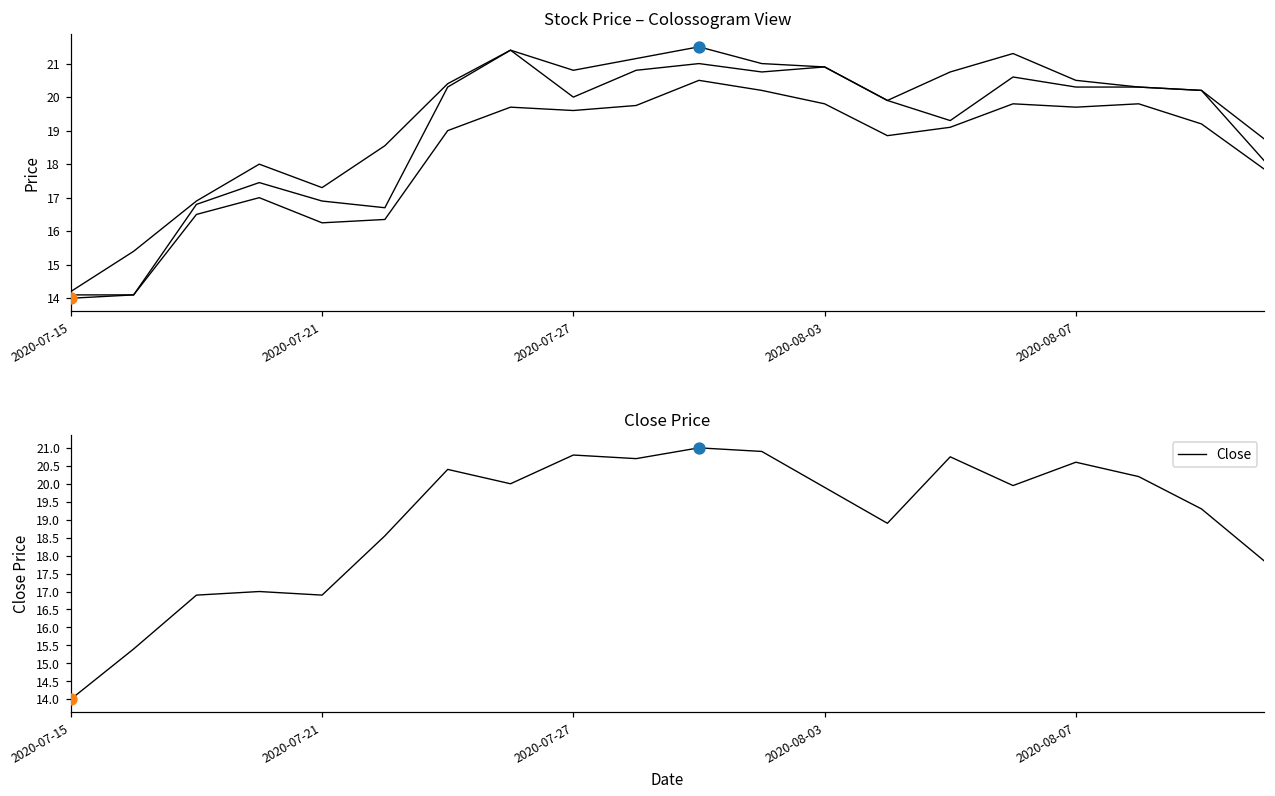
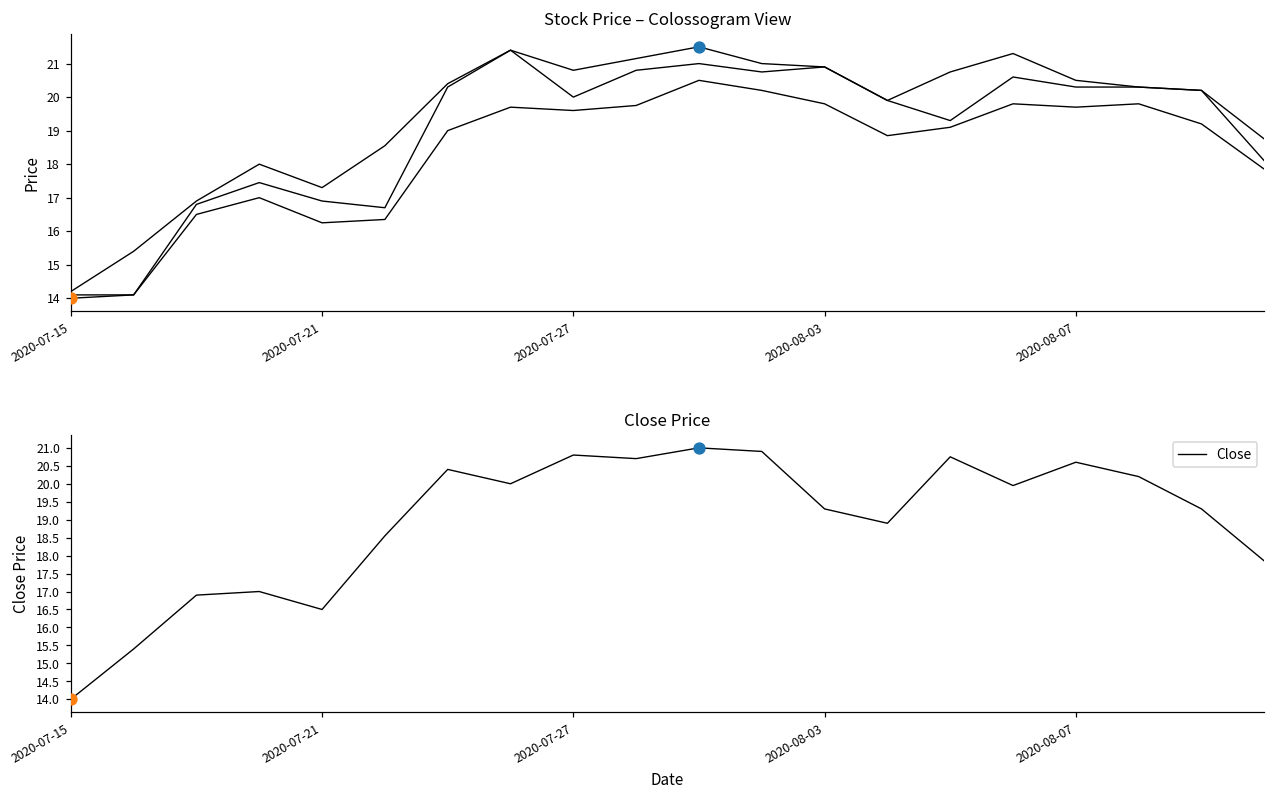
Close Price, Close, 2020-07-21: 16.9 -> 16.5
Close Price, Close, 2020-08-03: 19.9 -> 19.3
